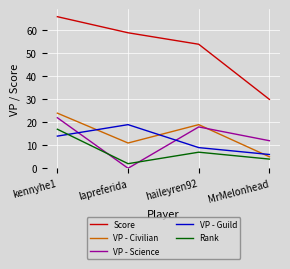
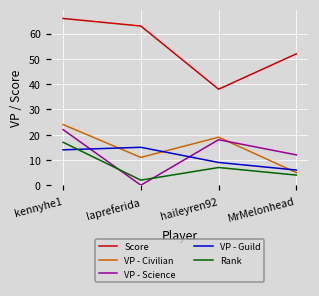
Score, lapreferida: 59 -> 63
VP - Guild, lapreferida: 19 -> 15
Score, haileyren92: 54 -> 38
Score, MrMelonhead: 30 -> 52
